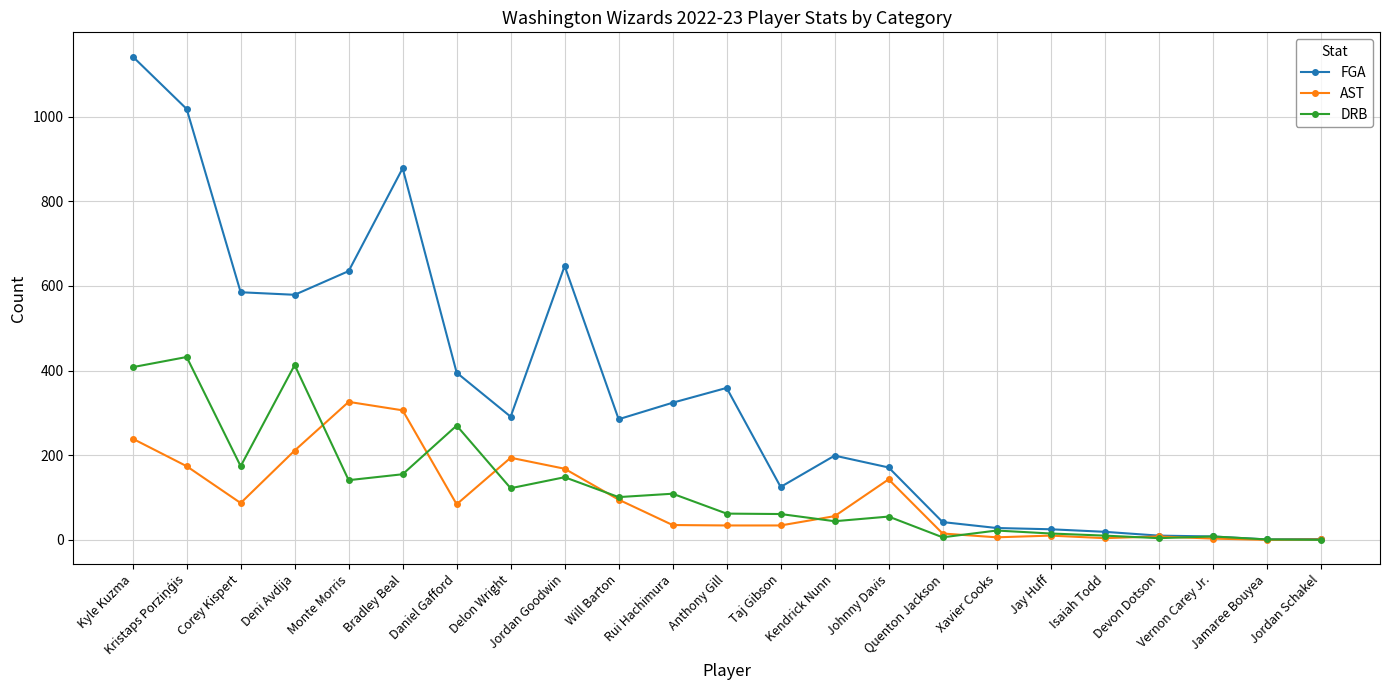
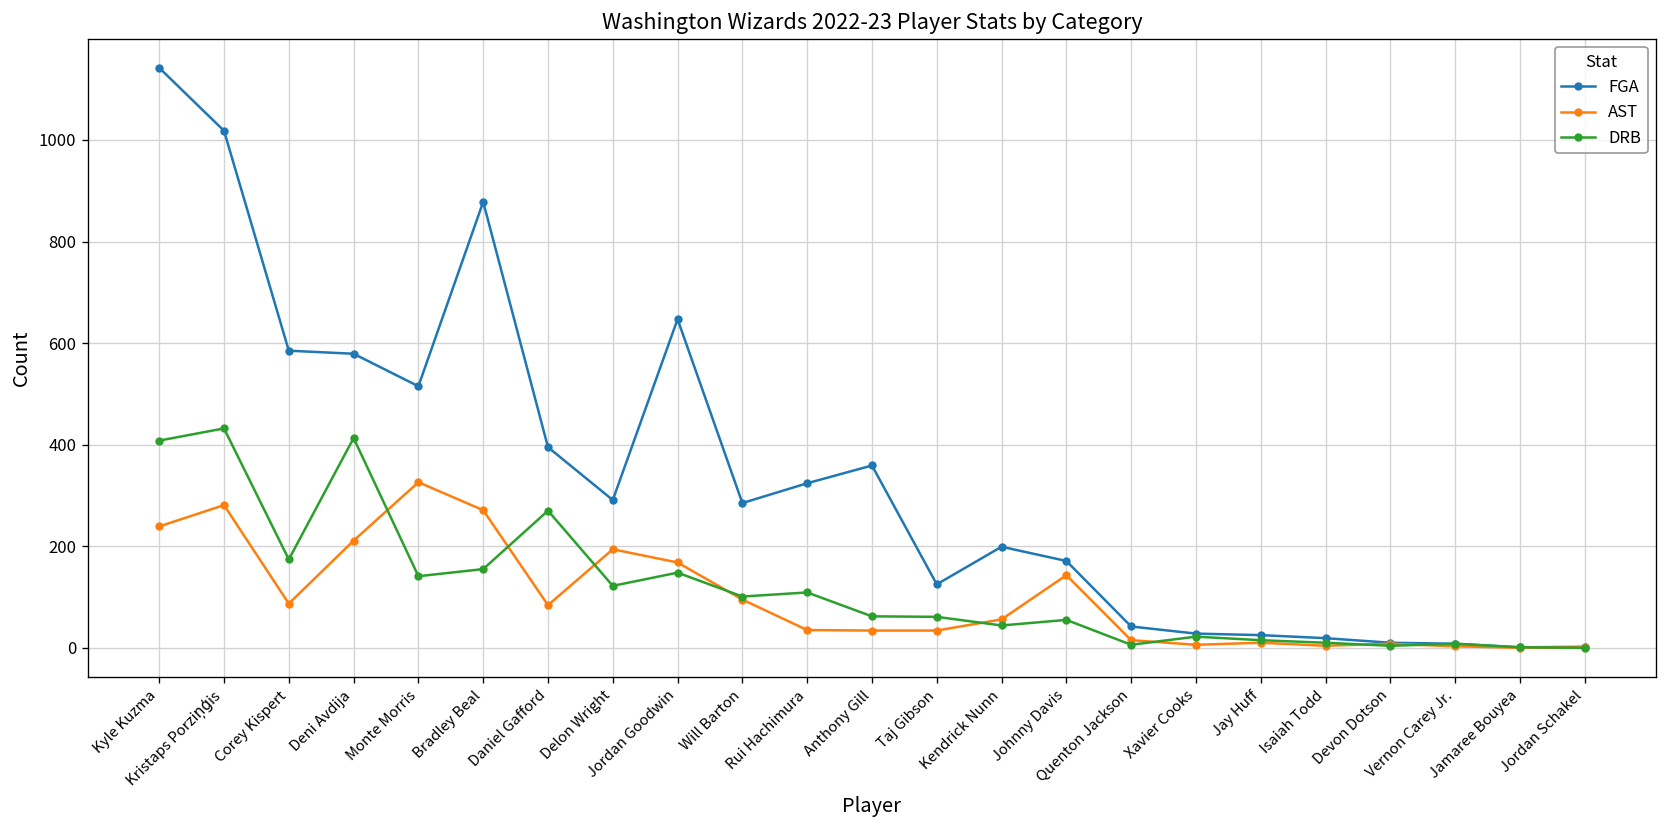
AST, Kristaps Porziņģis: 170 -> 280
FGA, Monte Morris: 640 -> 520
AST, Bradley Beal: 310 -> 270
